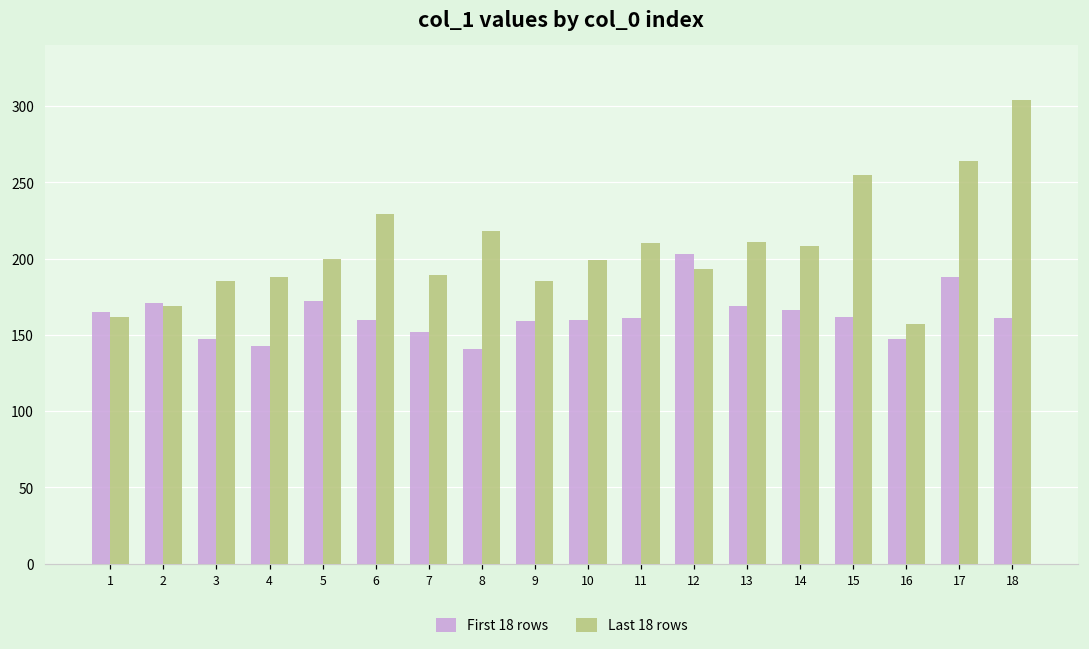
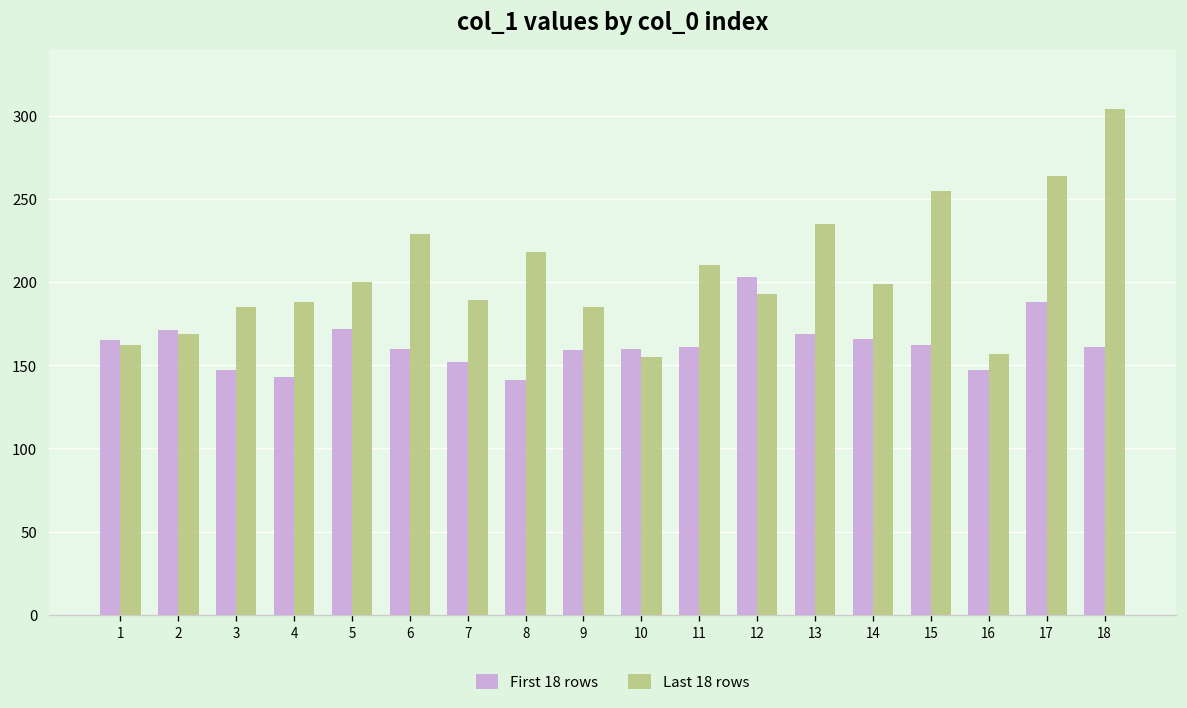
Last 18 rows, 10: 199 -> 155
Last 18 rows, 13: 211 -> 235
Last 18 rows, 14: 208 -> 199
